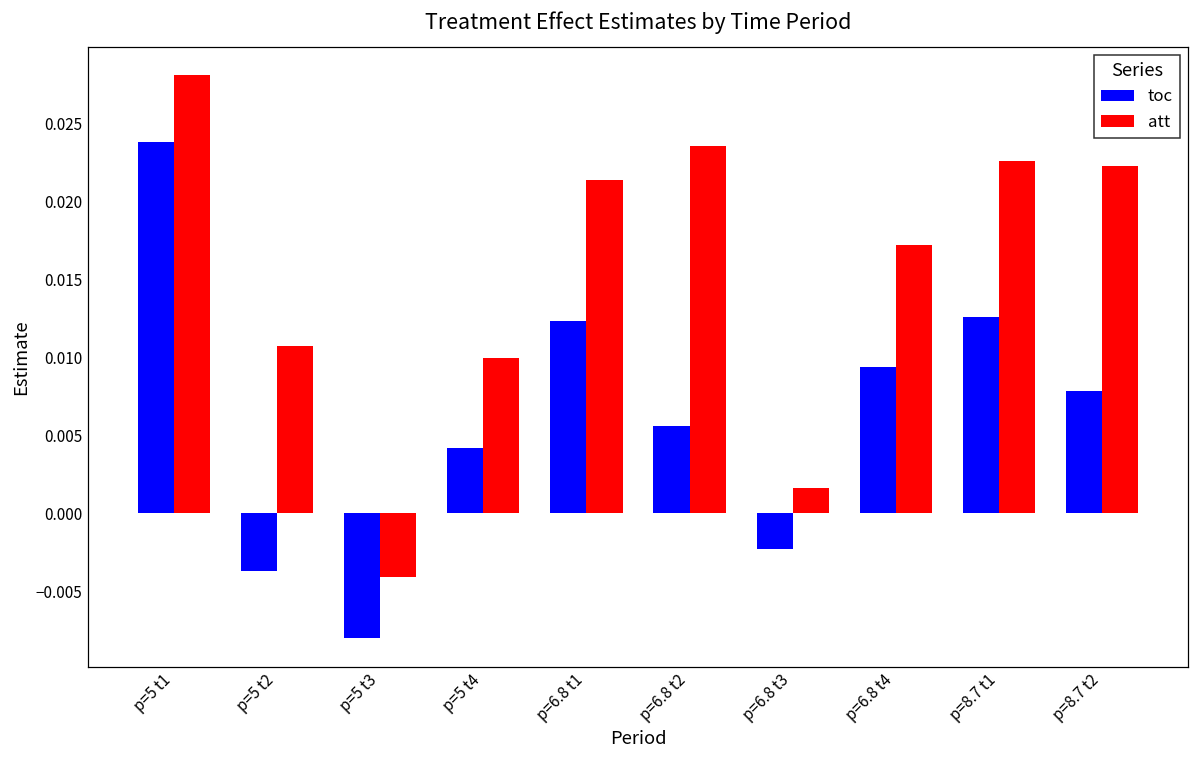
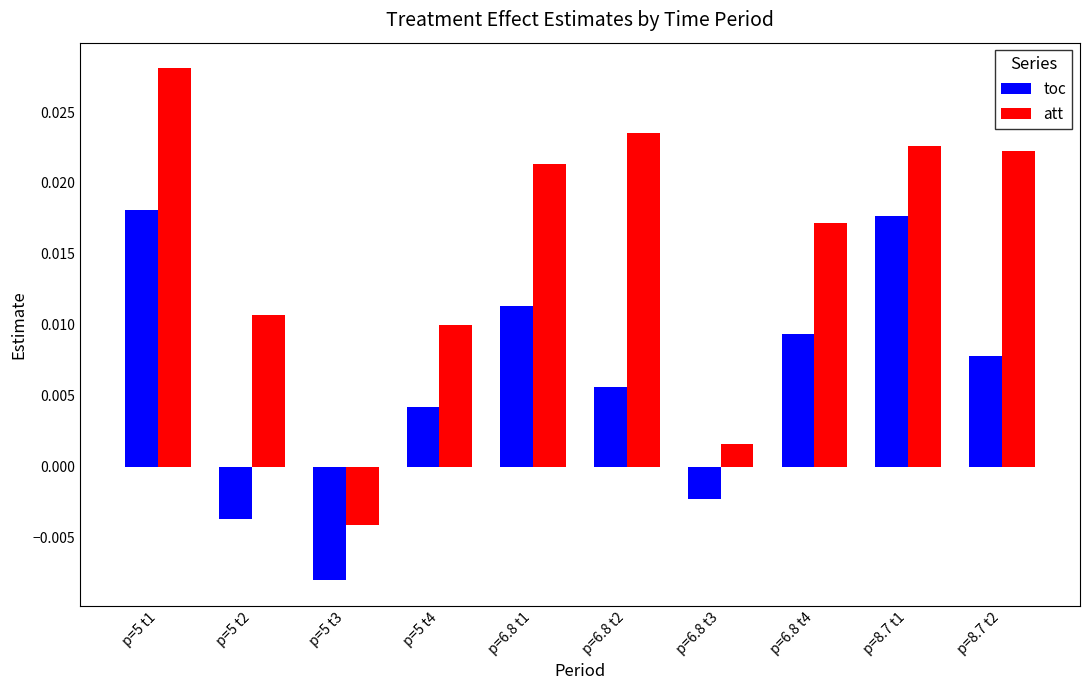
toc, p=5 t1: 0.0238 -> 0.0181
toc, p=6.8 t1: 0.0123 -> 0.0113
toc, p=8.7 t1: 0.0126 -> 0.0176
